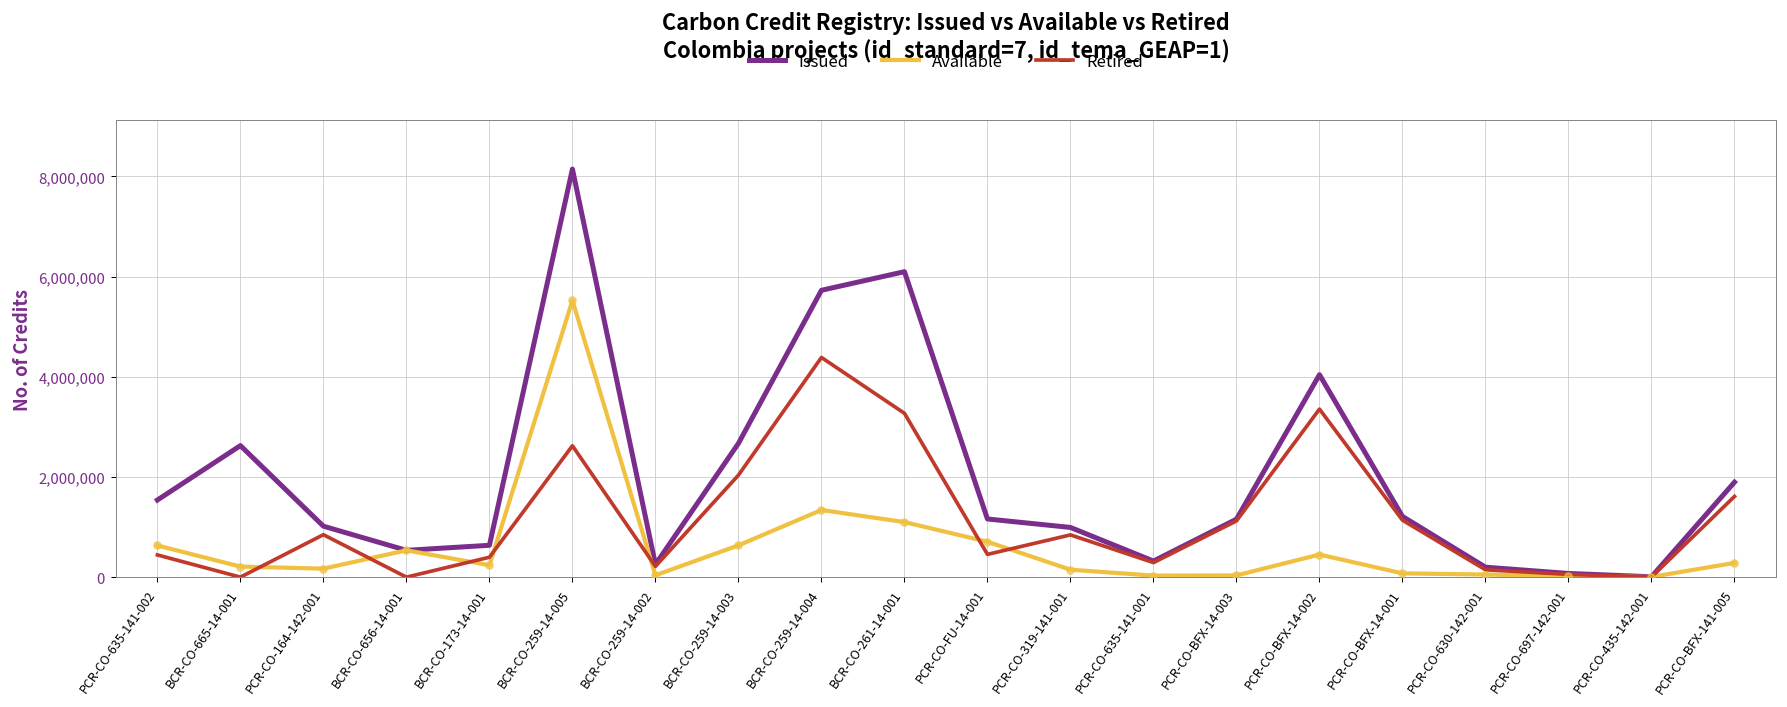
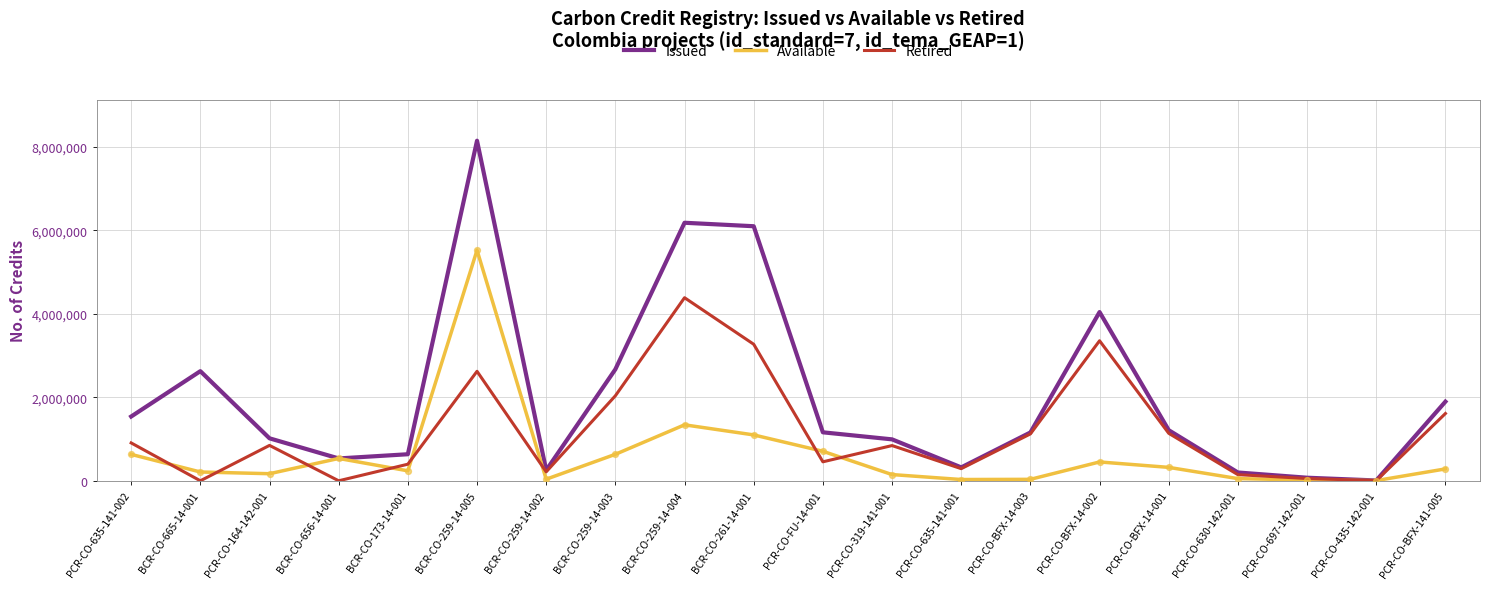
Retired, PCR-CO-635-141-002: 400,000 -> 900,000
Issued, BCR-CO-259-14-004: 5,700,000 -> 6,200,000
Available, PCR-CO-BFX-14-001: 100,000 -> 300,000
